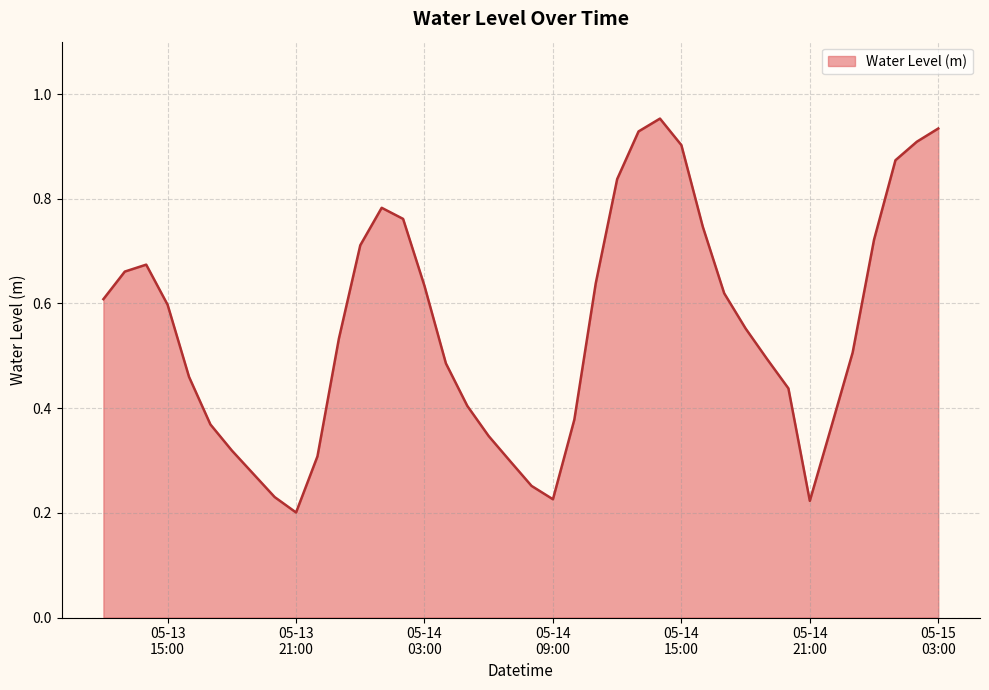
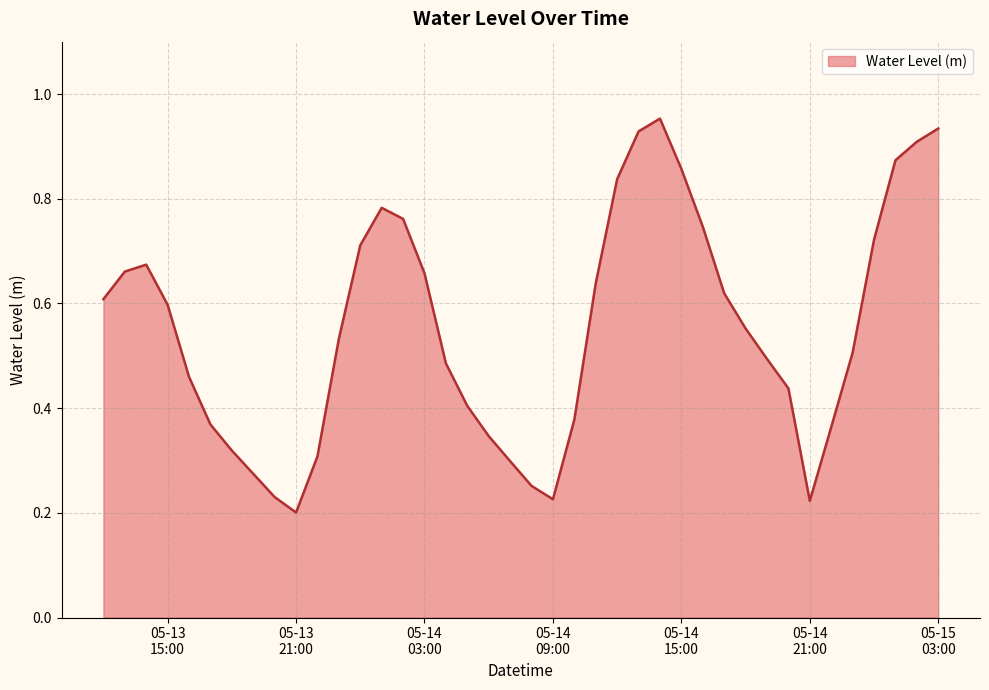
05-14 03:00: 0.63 -> 0.66
05-14 15:00: 0.90 -> 0.86
